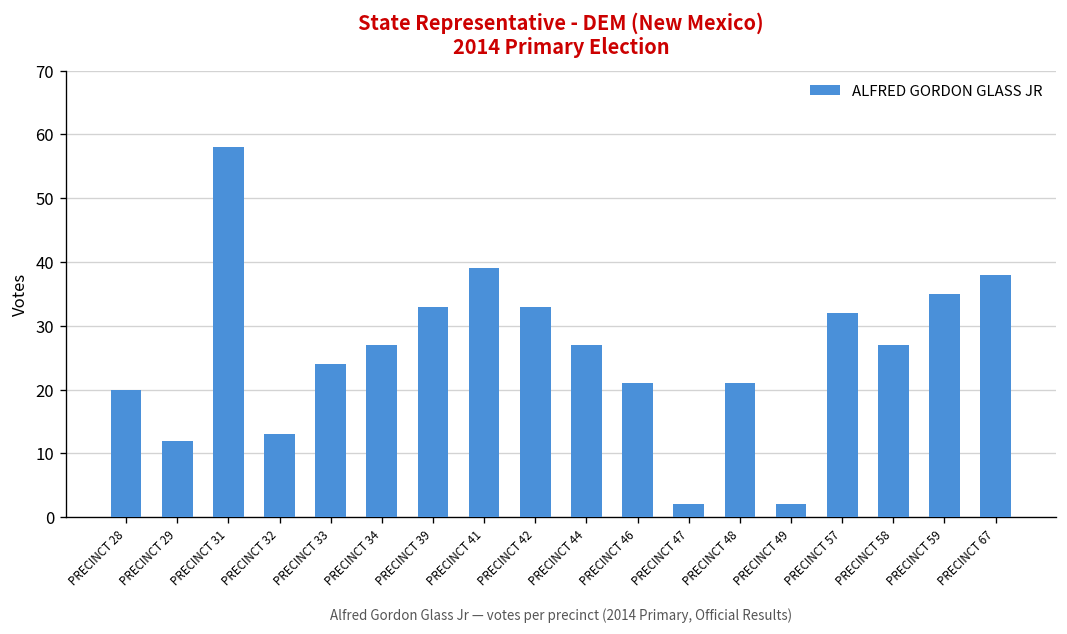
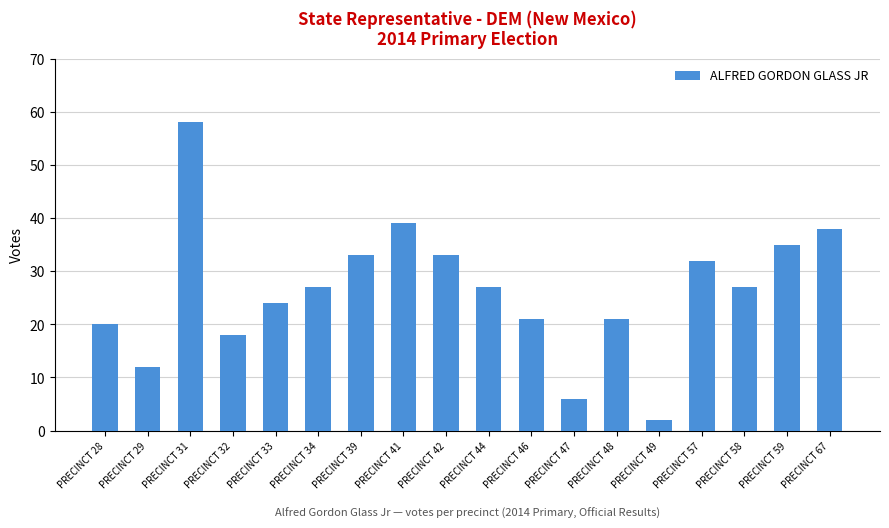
PRECINCT 32: 13 -> 18
PRECINCT 47: 2 -> 6
